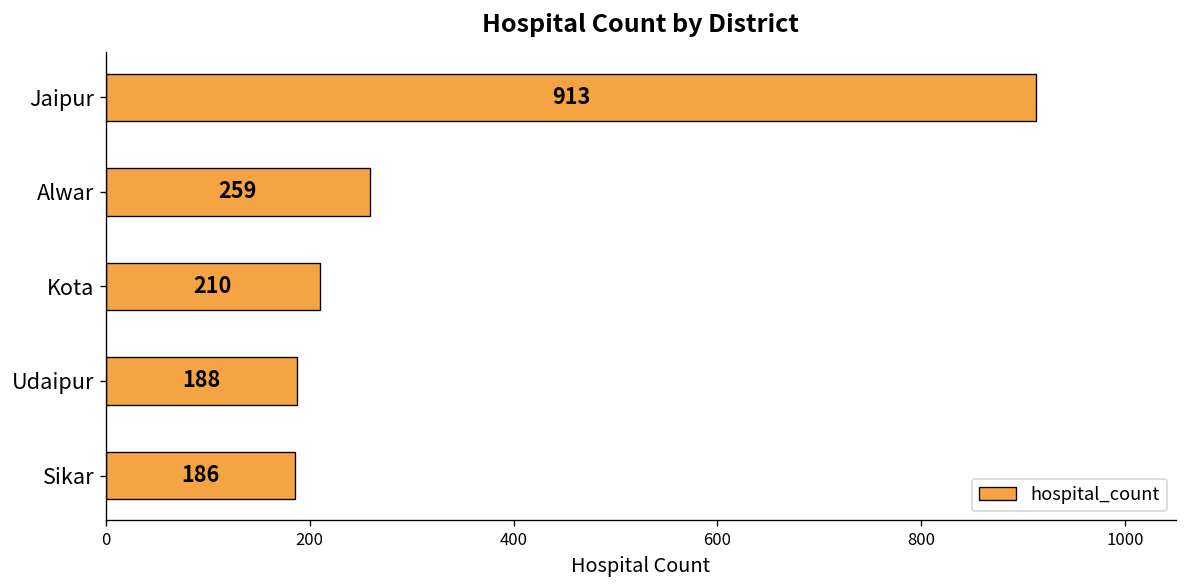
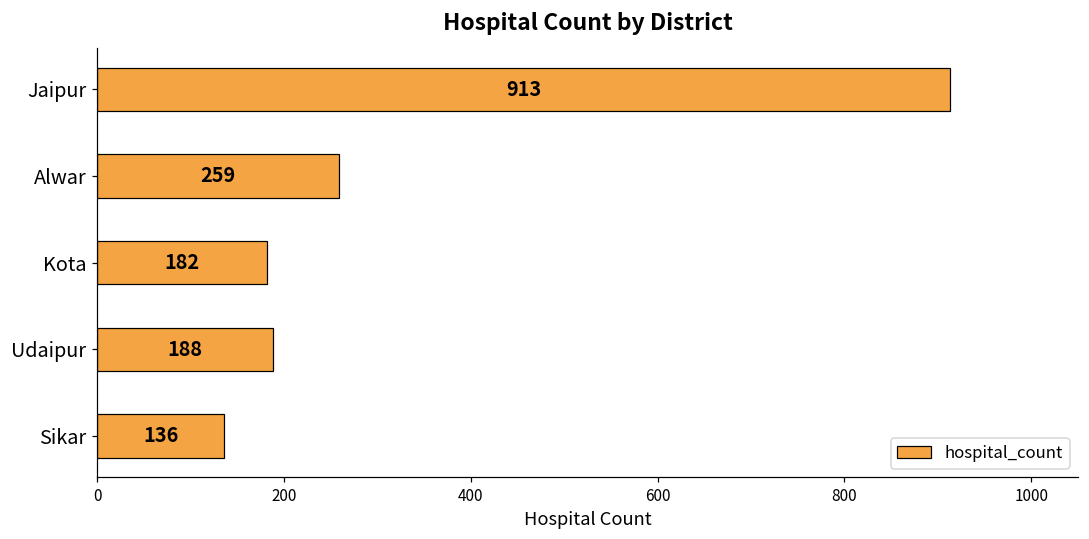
Kota: 210 -> 182
Sikar: 186 -> 136
